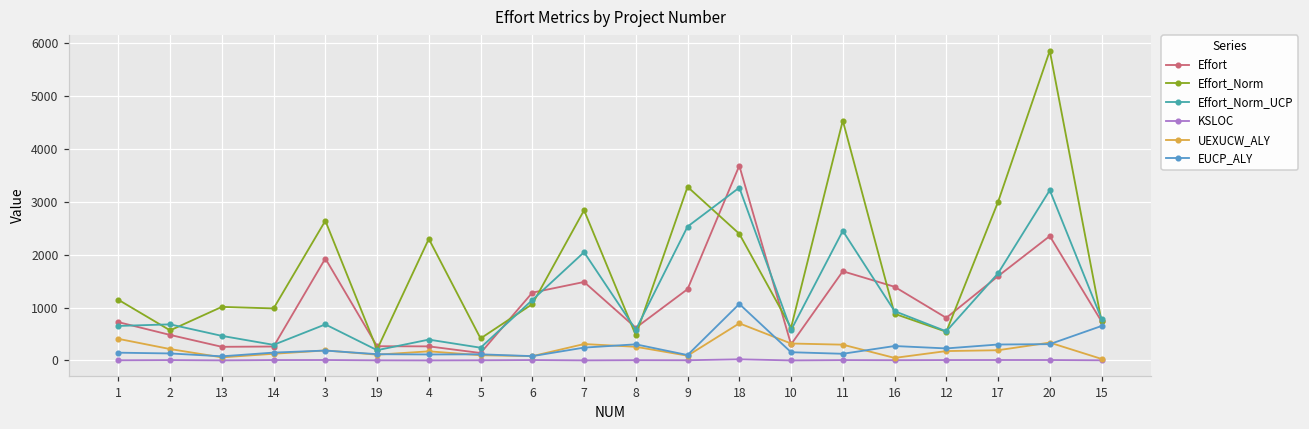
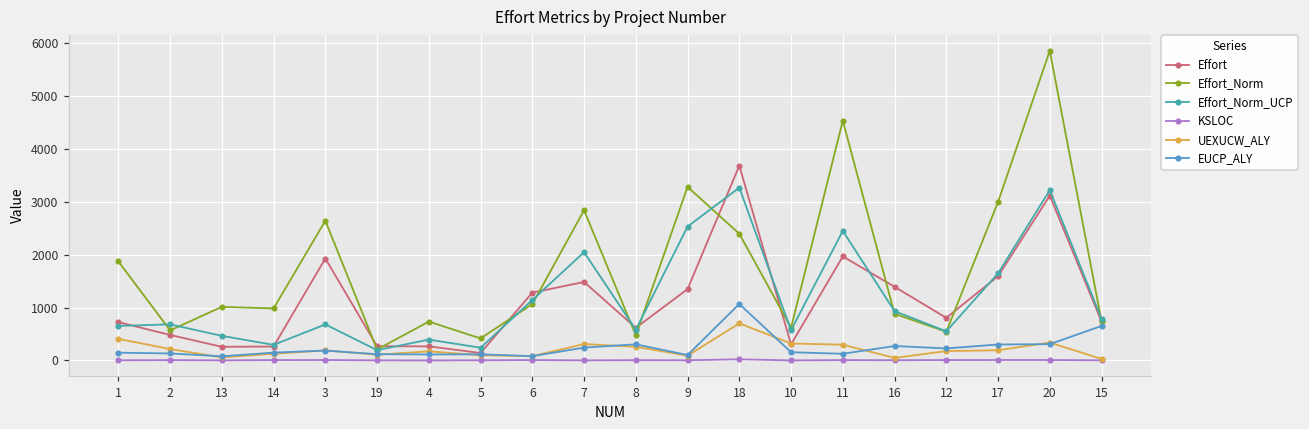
Effort_Norm, 1: 1100 -> 1900
Effort_Norm, 4: 2300 -> 700
Effort, 11: 1700 -> 2000
Effort, 20: 2400 -> 3100
